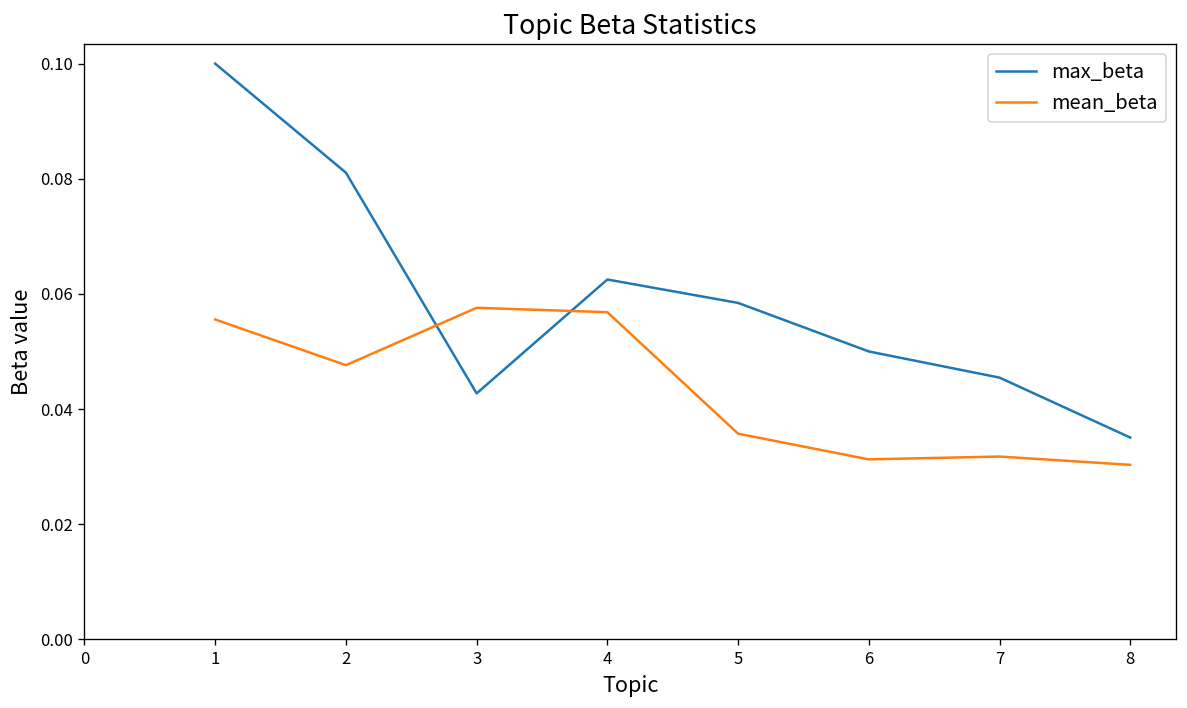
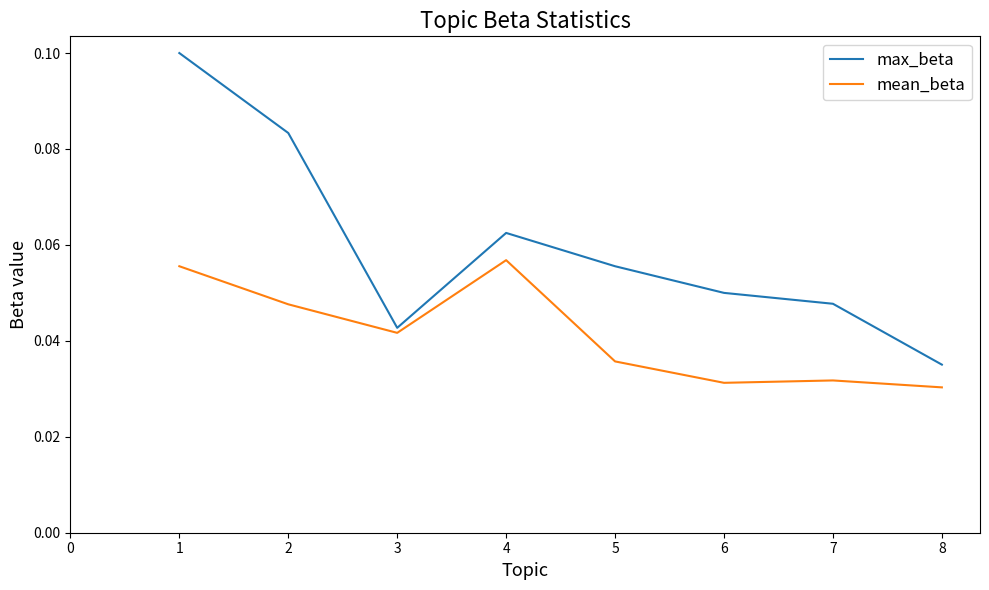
max_beta, 2: 0.081 -> 0.083
mean_beta, 3: 0.058 -> 0.042
max_beta, 5: 0.058 -> 0.056
max_beta, 7: 0.045 -> 0.048
